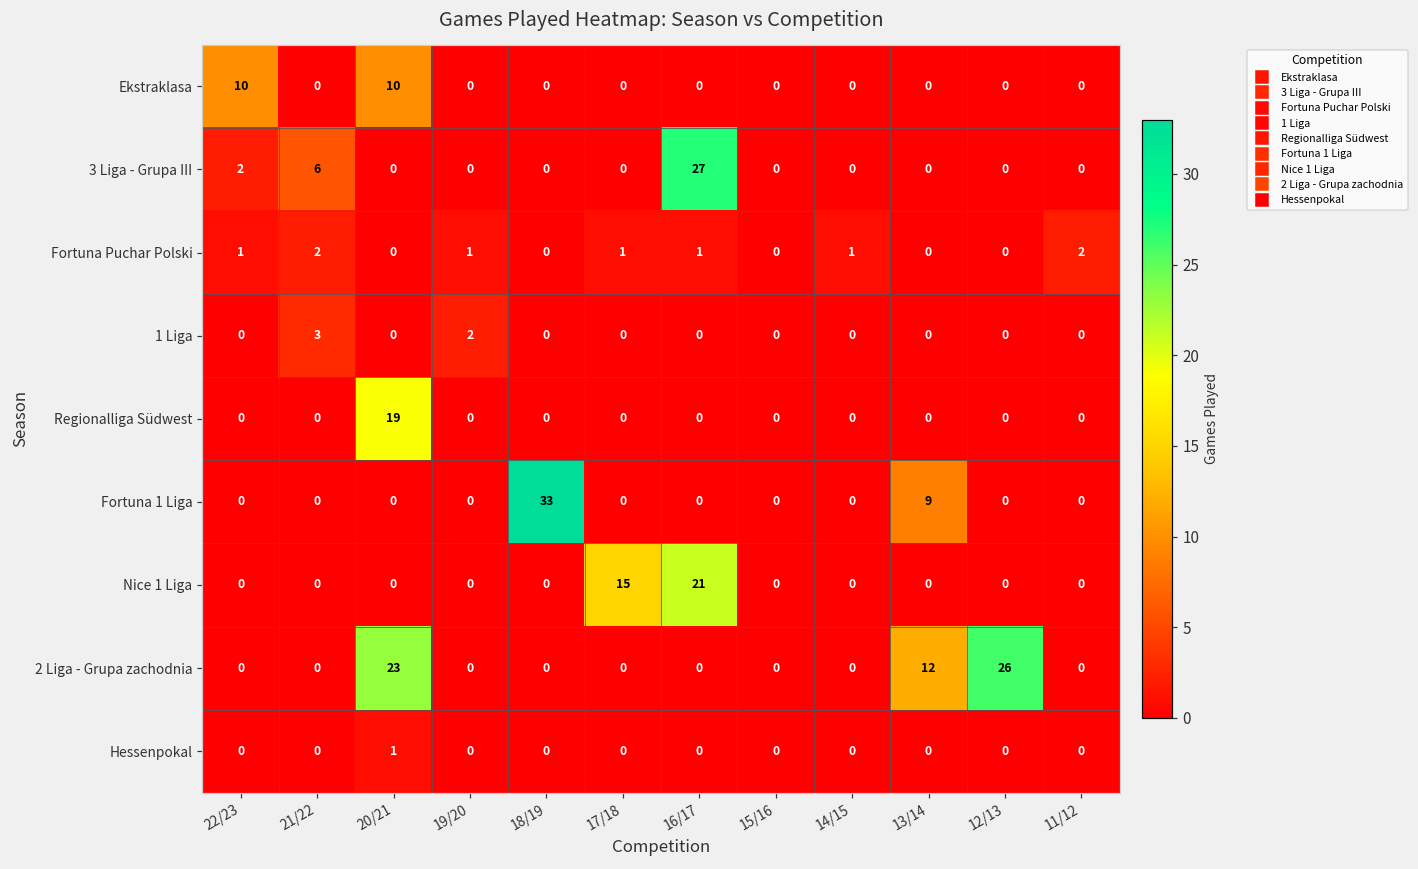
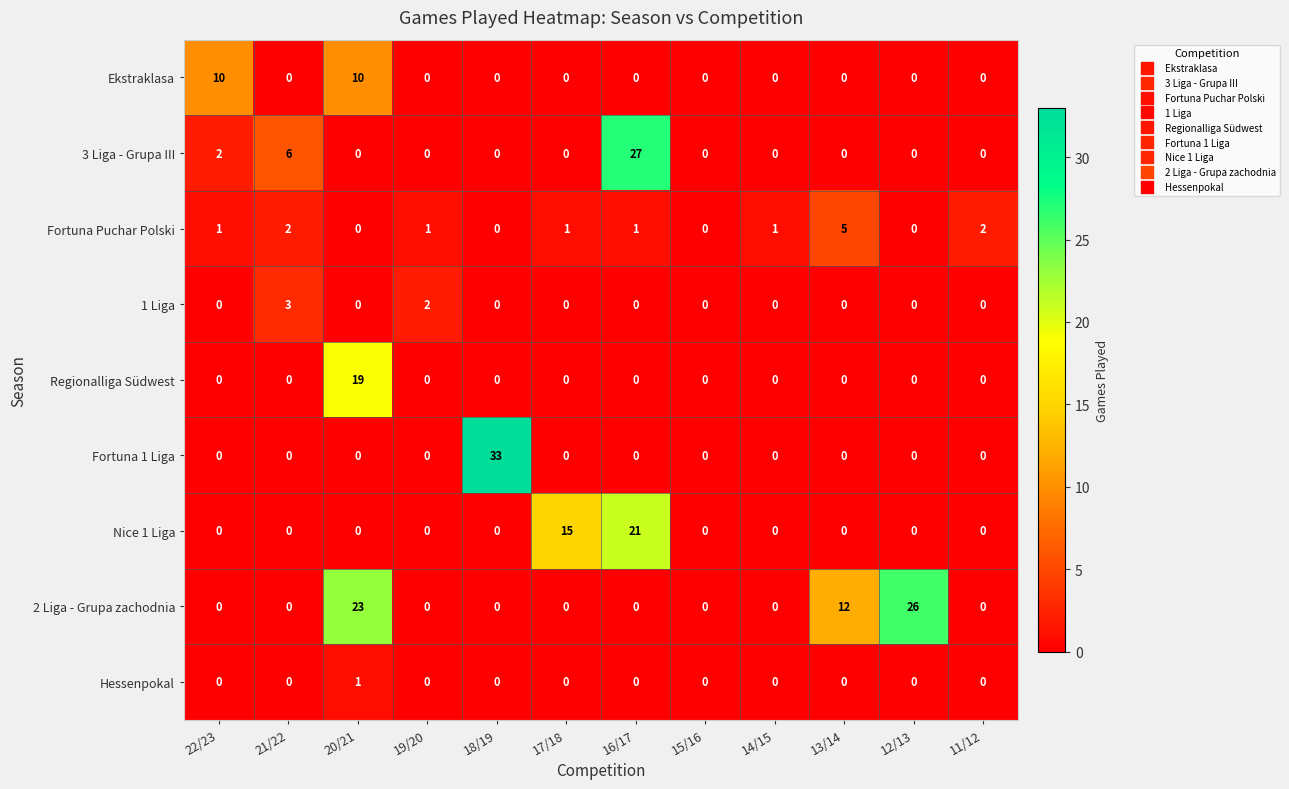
Fortuna Puchar Polski, 13/14: 0 -> 5
Fortuna 1 Liga, 13/14: 9 -> 0
